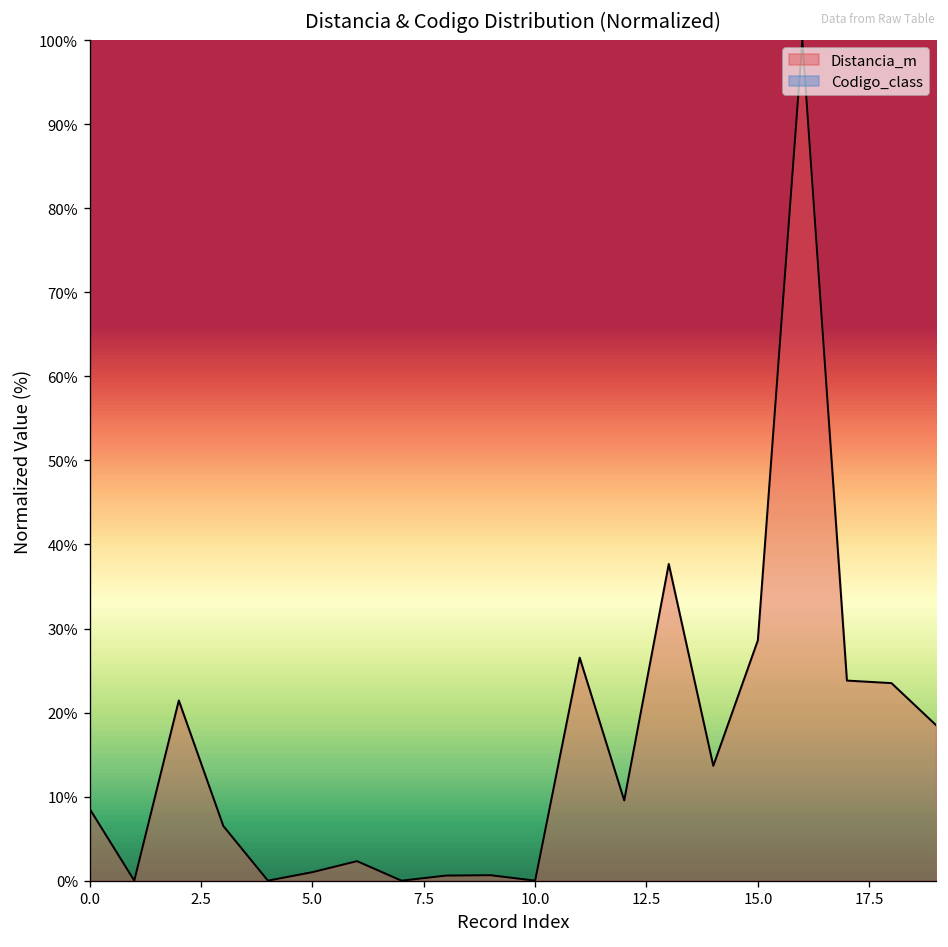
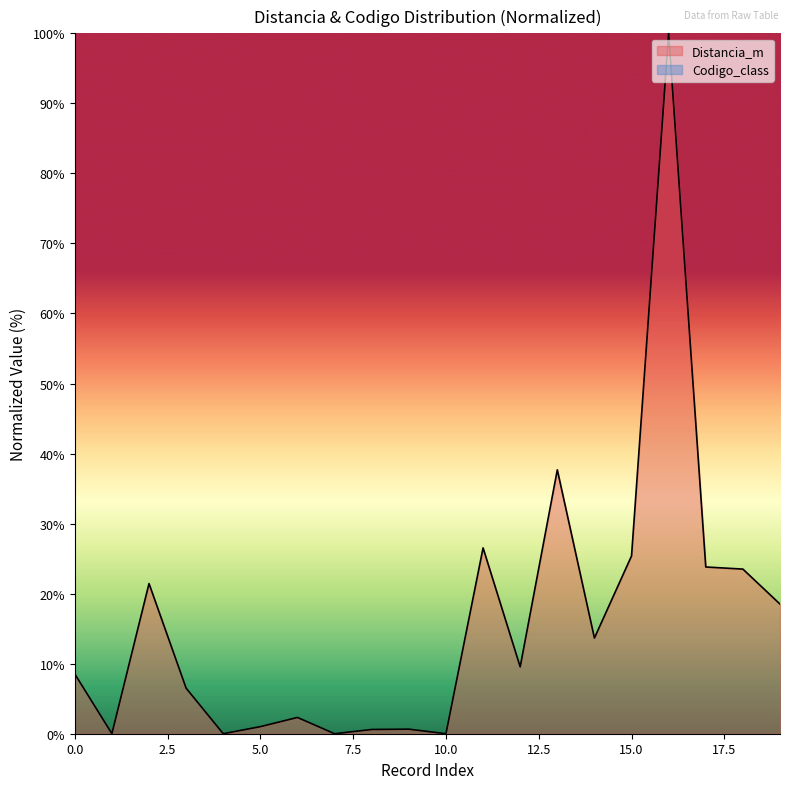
15.0: 29% -> 25%
